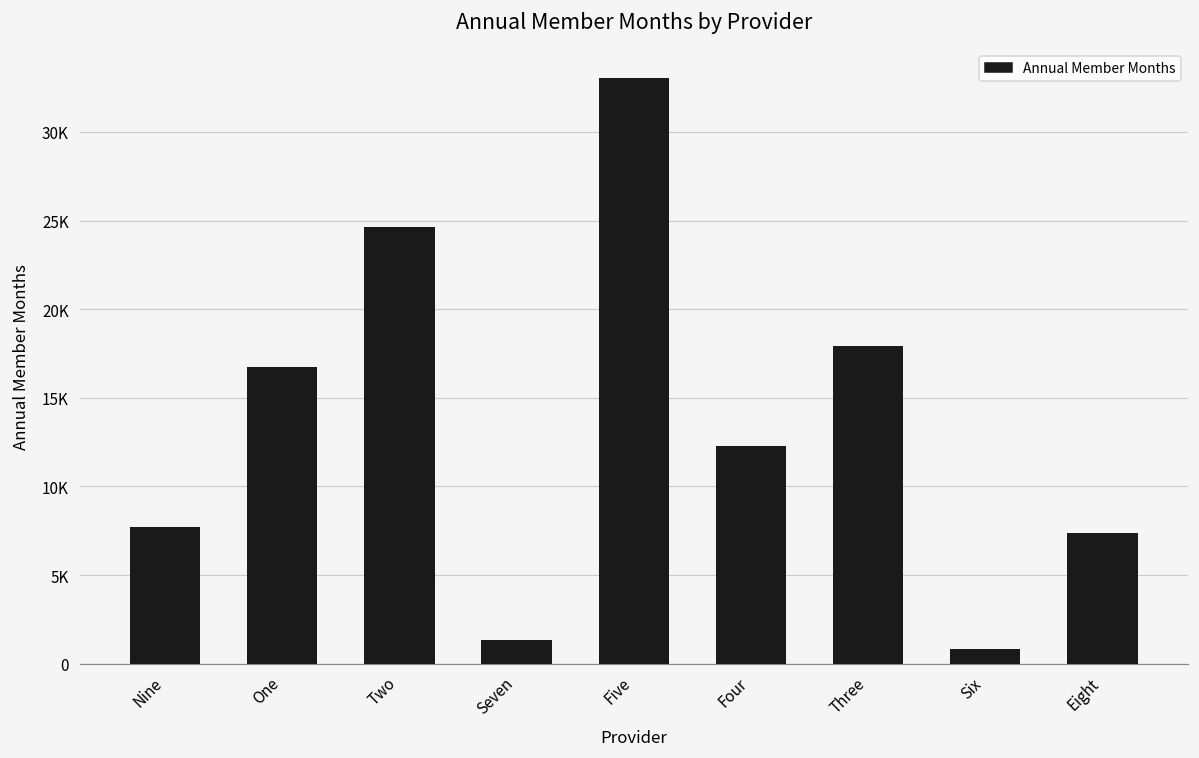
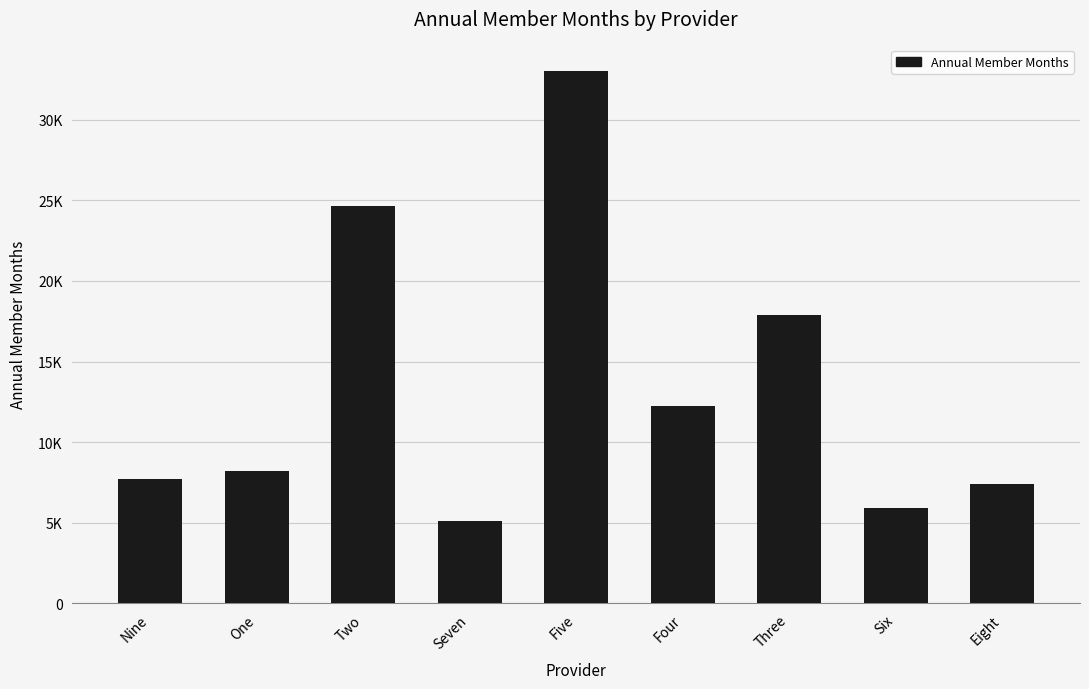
One: 16700 -> 8200
Seven: 1400 -> 5100
Six: 900 -> 5900
